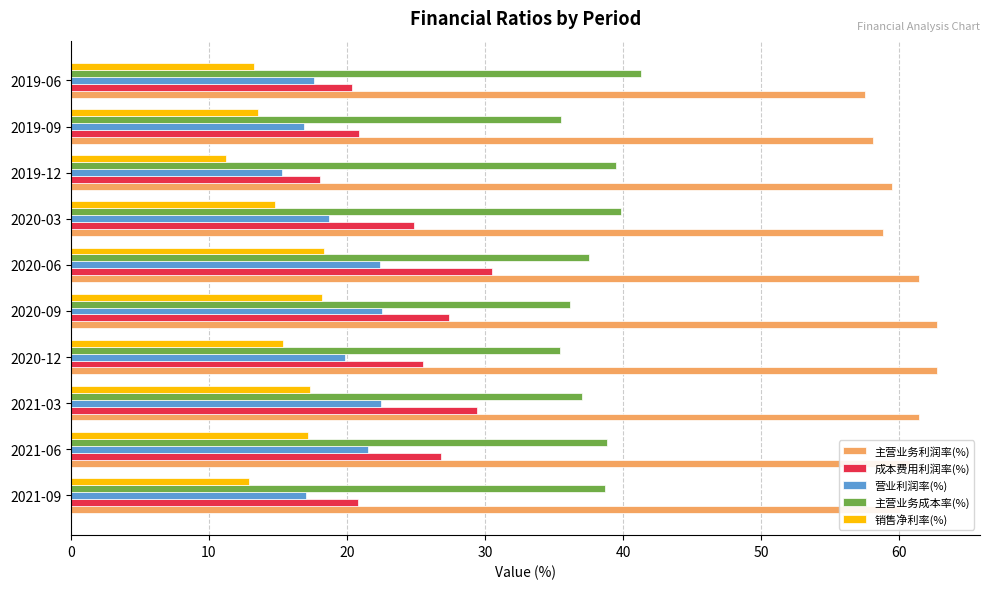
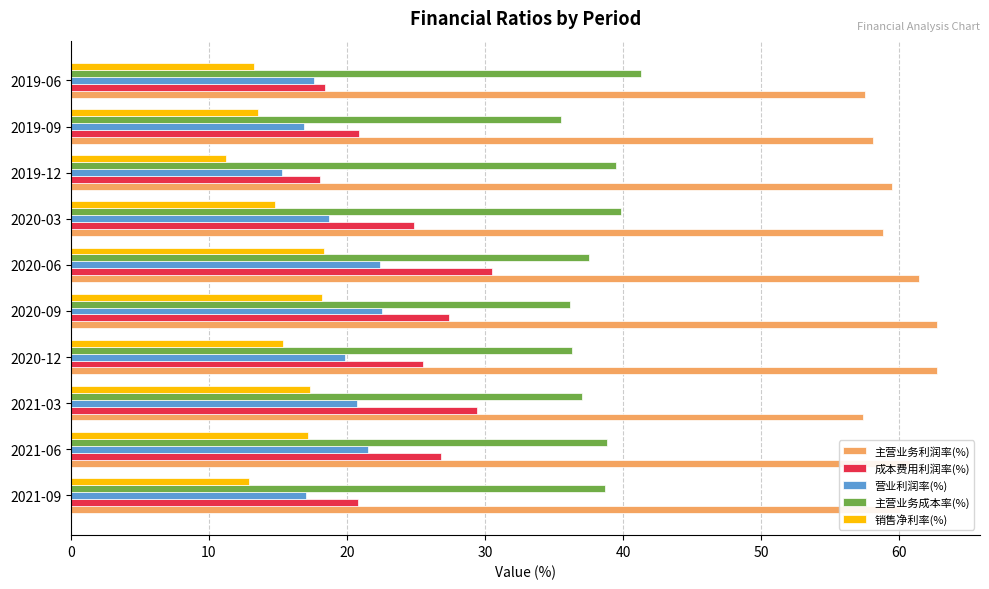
成本费用利润率(%), 2019-06: 20.4 -> 18.4
主营业务成本率(%), 2020-12: 35.4 -> 36.3
营业利润率(%), 2021-03: 22.4 -> 20.7
主营业务利润率(%), 2021-03: 61.4 -> 57.4
